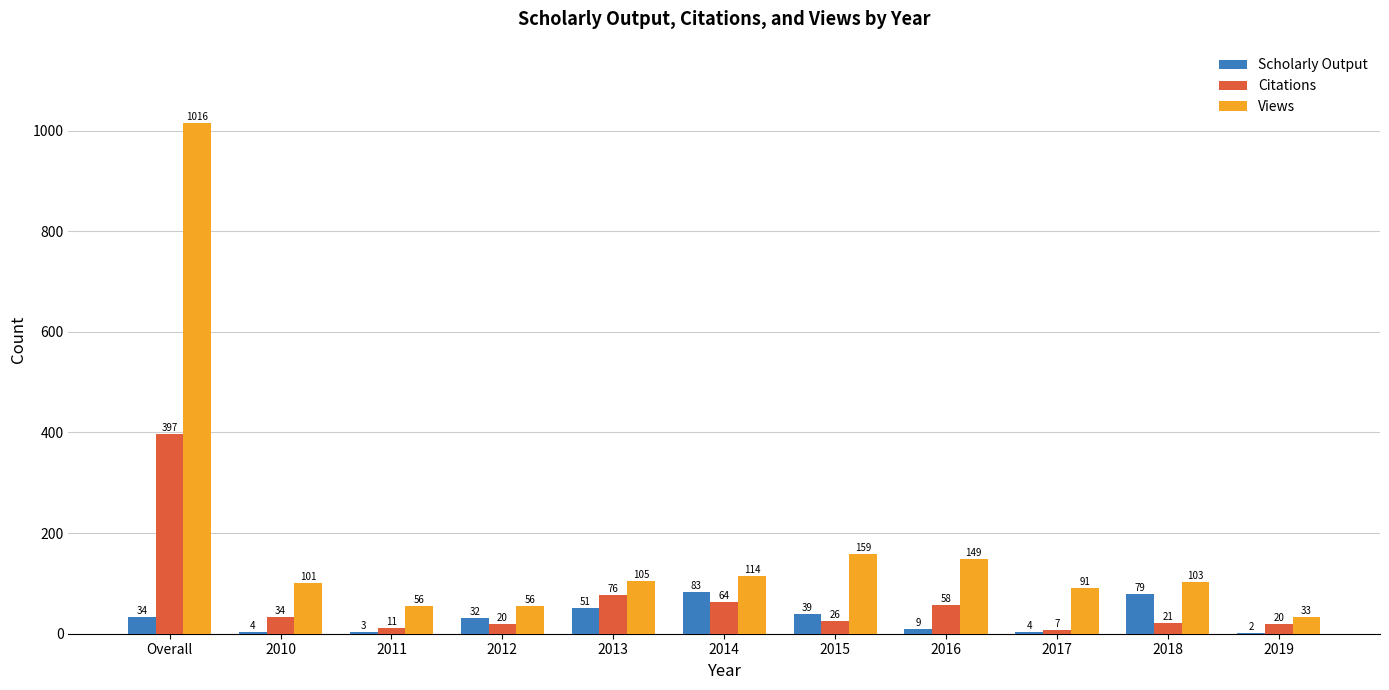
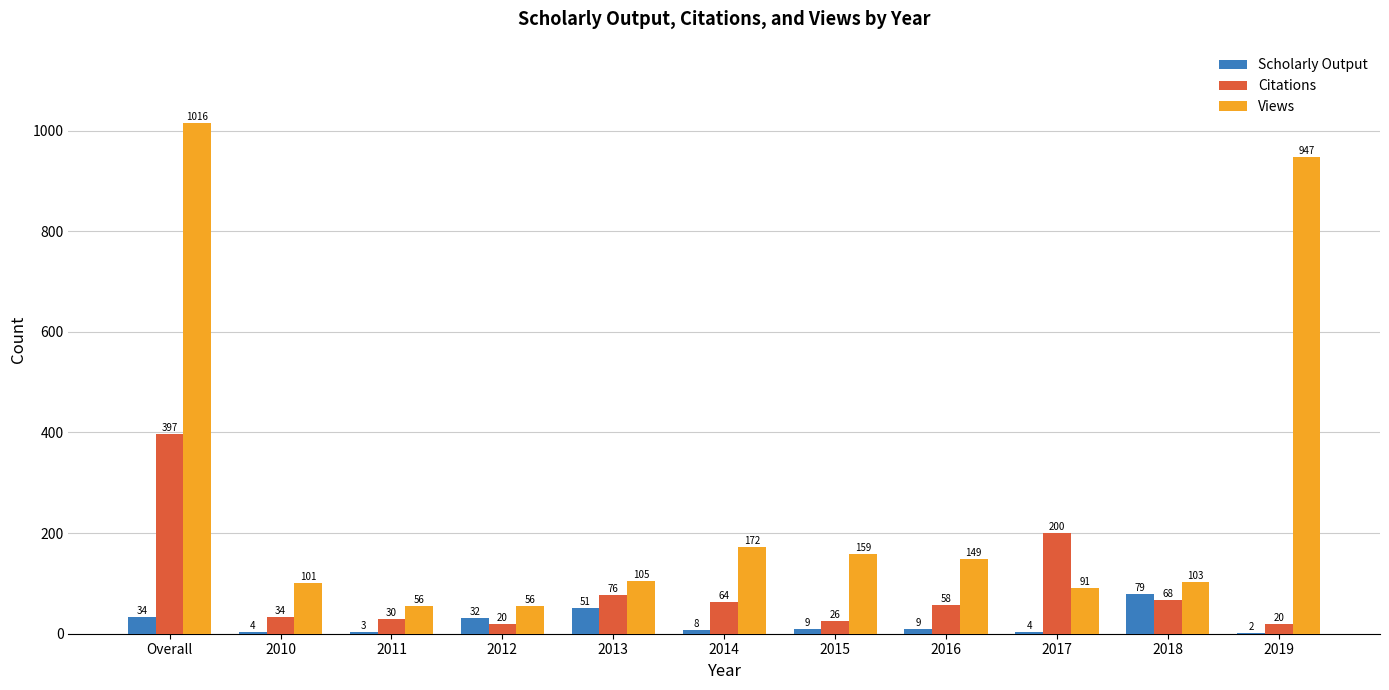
Citations, 2011: 11 -> 30
Scholarly Output, 2014: 83 -> 8
Views, 2014: 114 -> 172
Scholarly Output, 2015: 39 -> 9
Citations, 2017: 7 -> 200
Citations, 2018: 21 -> 68
Views, 2019: 33 -> 947
